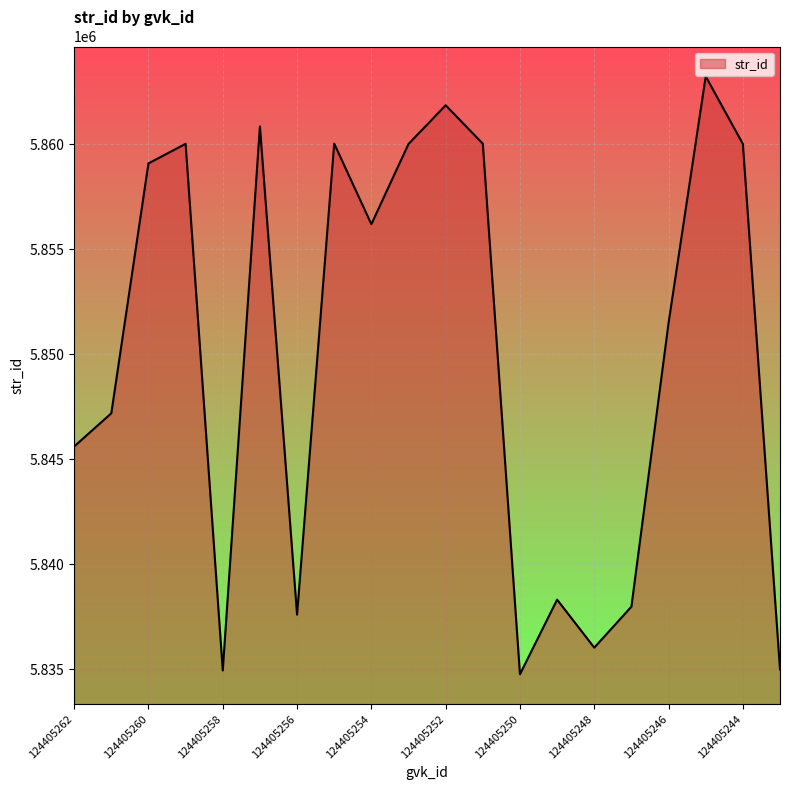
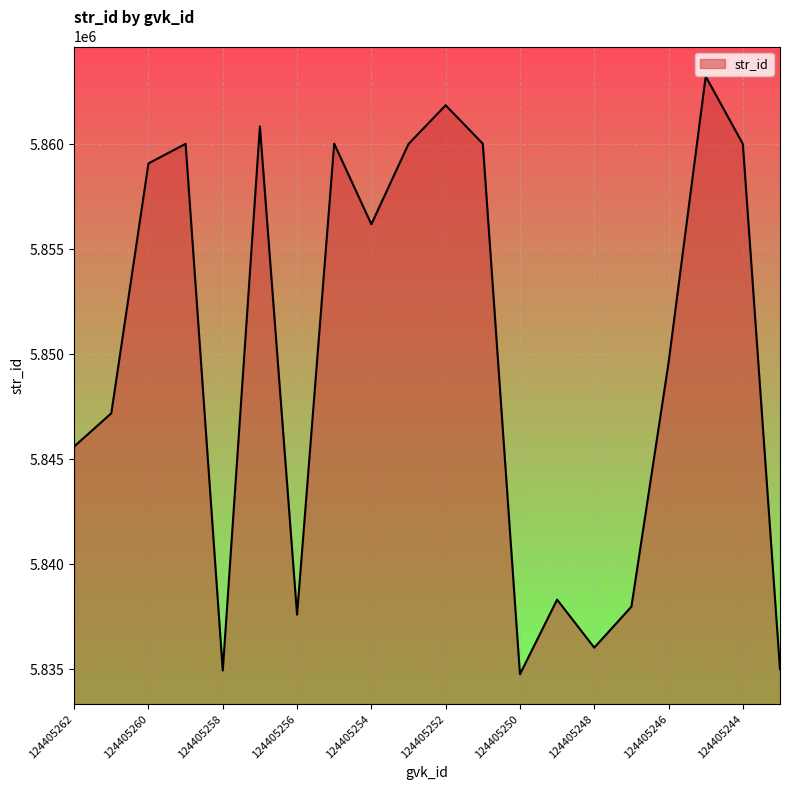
124405246: 5851500 -> 5849600
